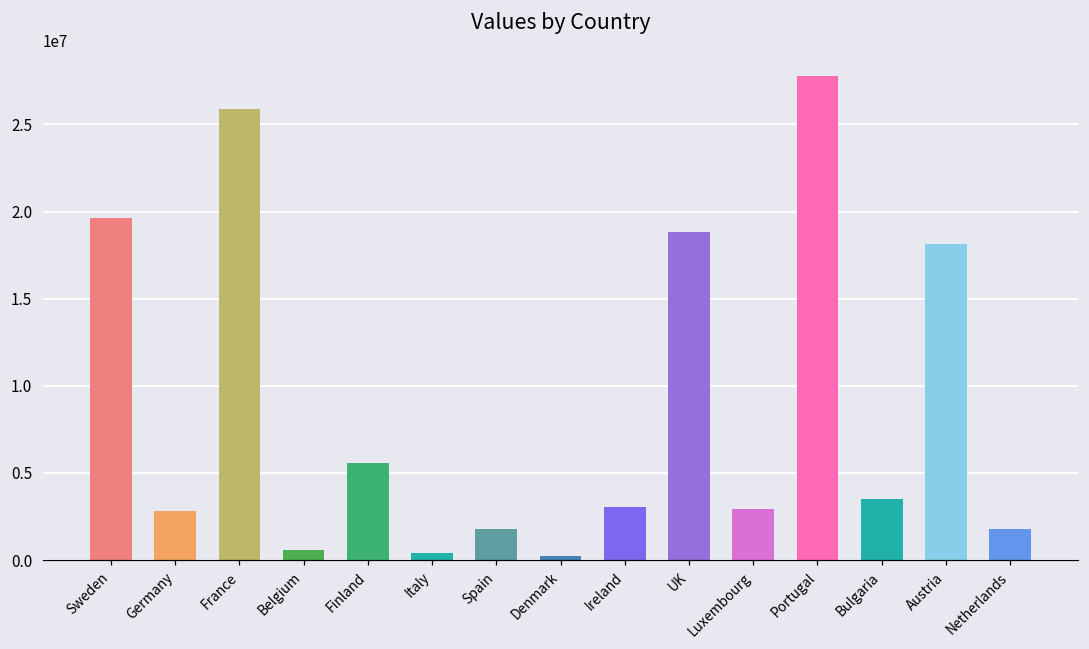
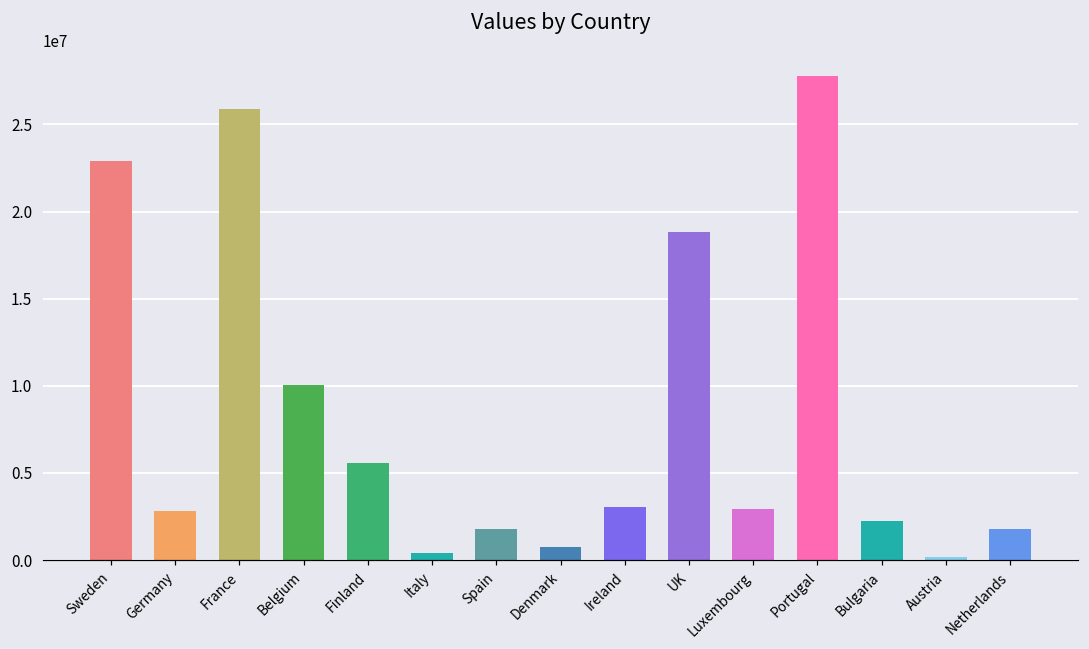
Sweden: 19600000 -> 22900000
Belgium: 600000 -> 10100000
Denmark: 300000 -> 800000
Bulgaria: 3500000 -> 2200000
Austria: 18100000 -> 200000
